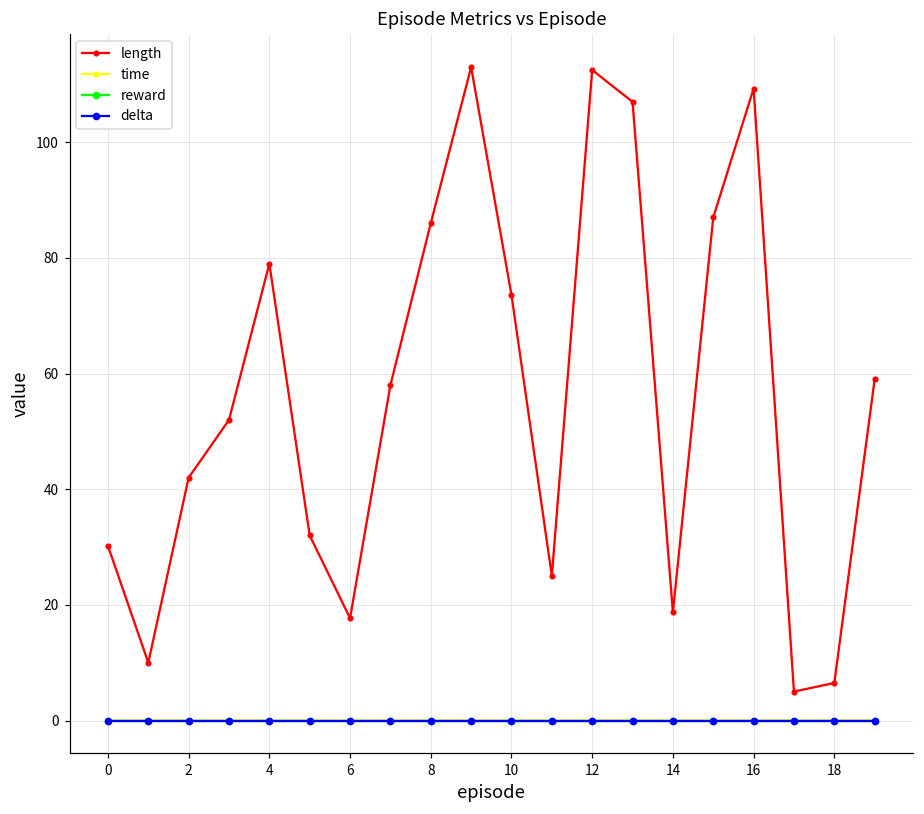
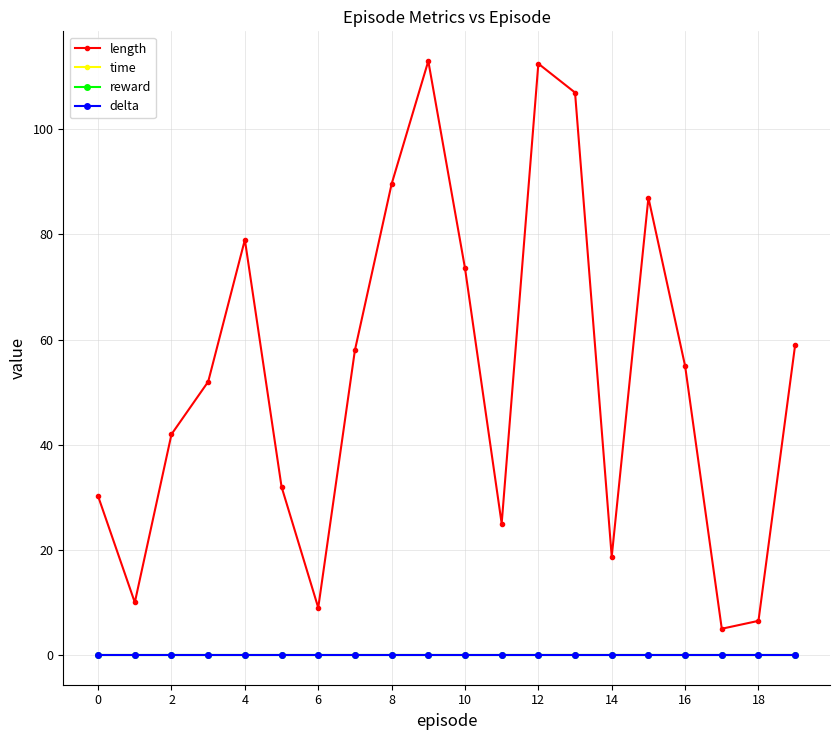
length, 6: 18 -> 9
length, 8: 86 -> 90
length, 16: 109 -> 55
